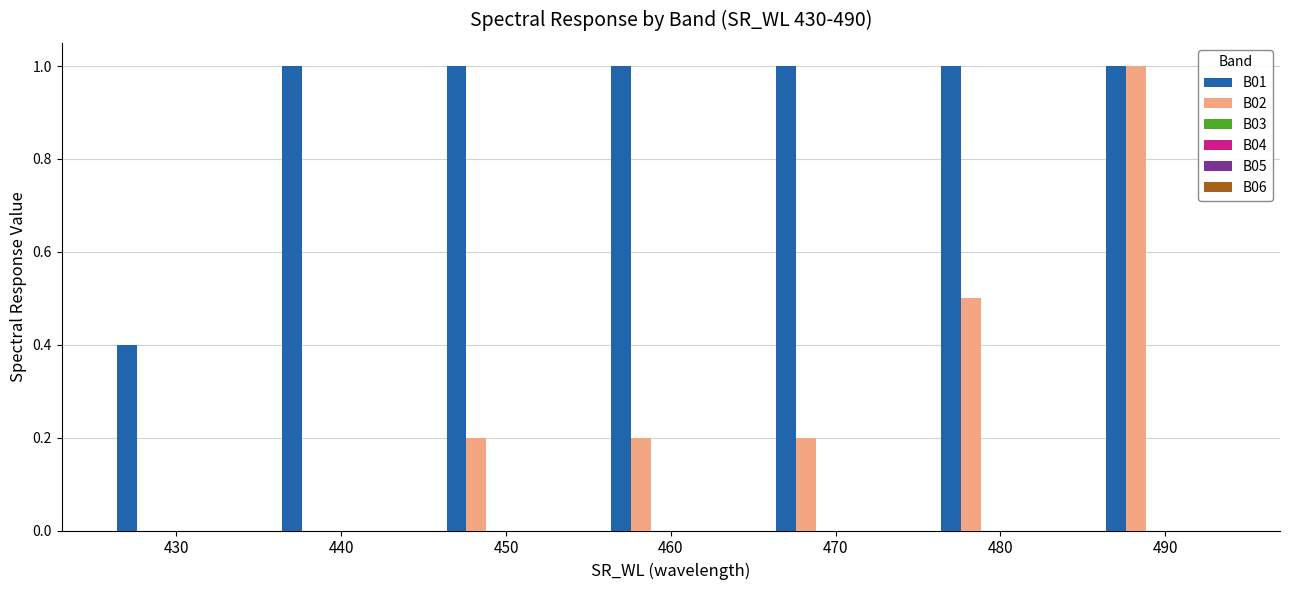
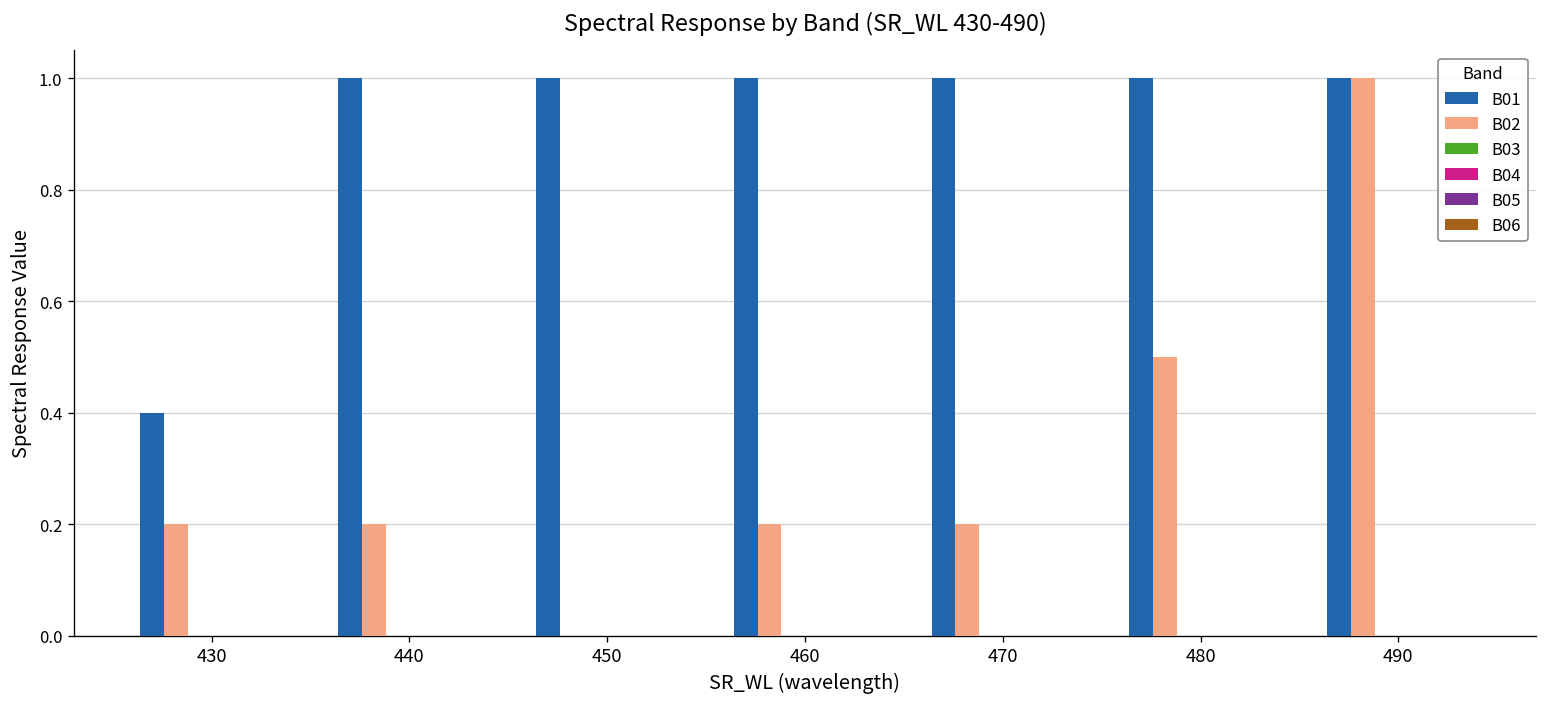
B02, 430: 0.0 -> 0.2
B02, 440: 0.0 -> 0.2
B02, 450: 0.2 -> 0.0
